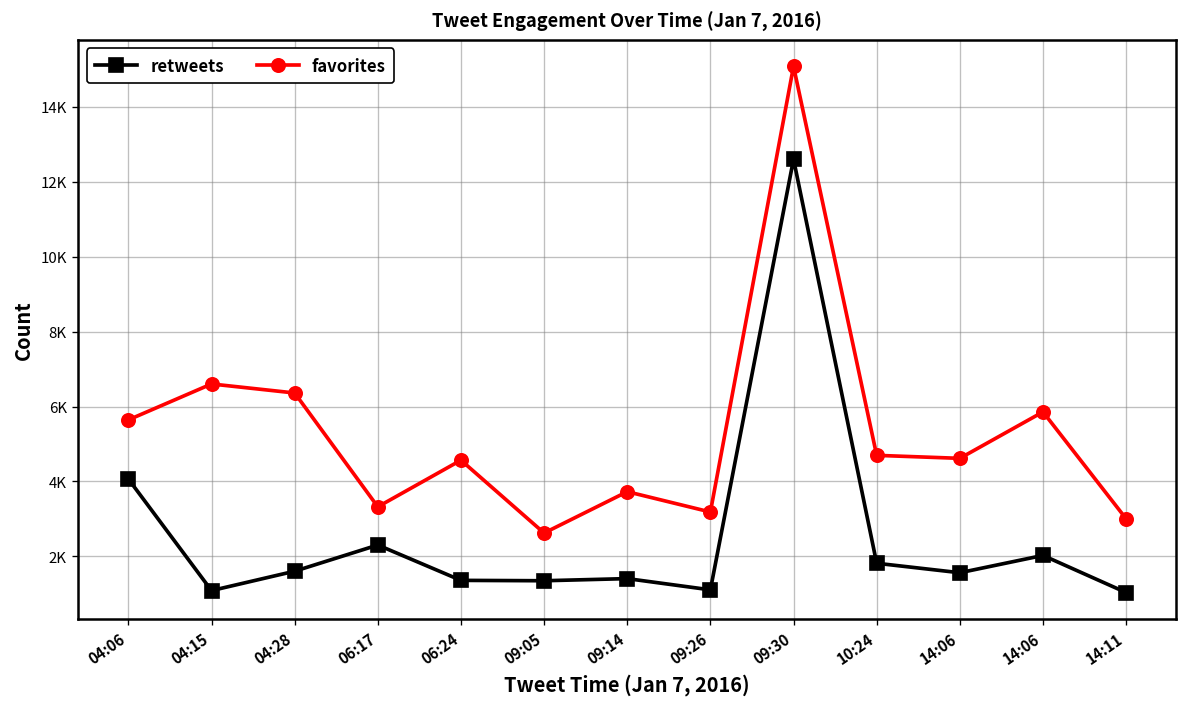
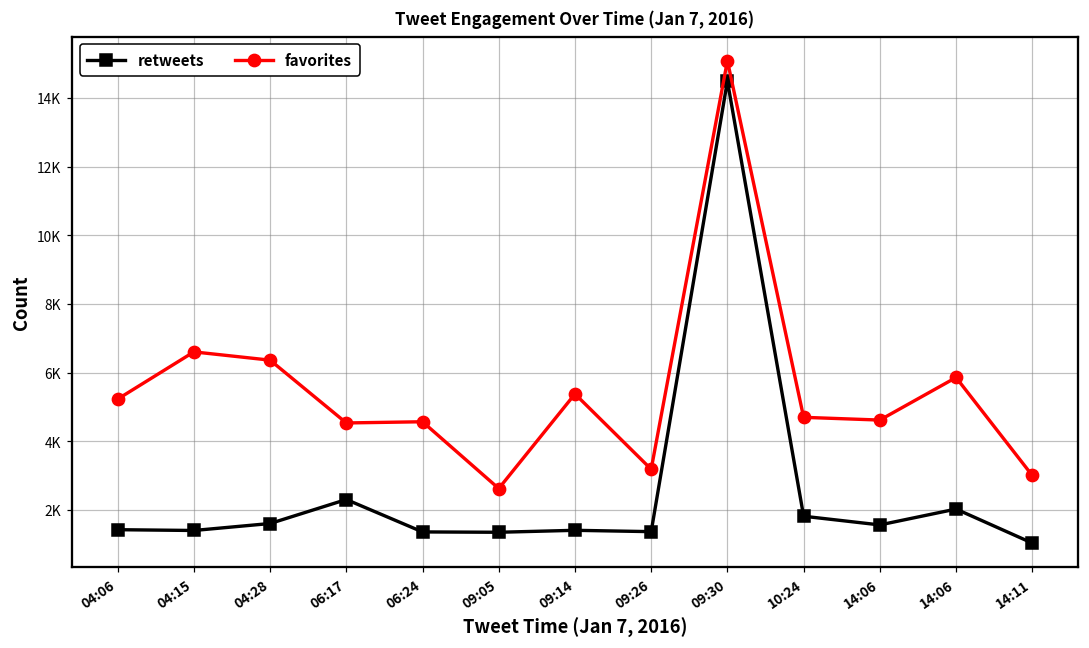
retweets, 04:06: 4100 -> 1400
favorites, 04:06: 5600 -> 5200
retweets, 04:15: 1100 -> 1400
favorites, 06:17: 3300 -> 4500
favorites, 09:14: 3700 -> 5400
retweets, 09:26: 1100 -> 1400
retweets, 09:30: 12600 -> 14500
